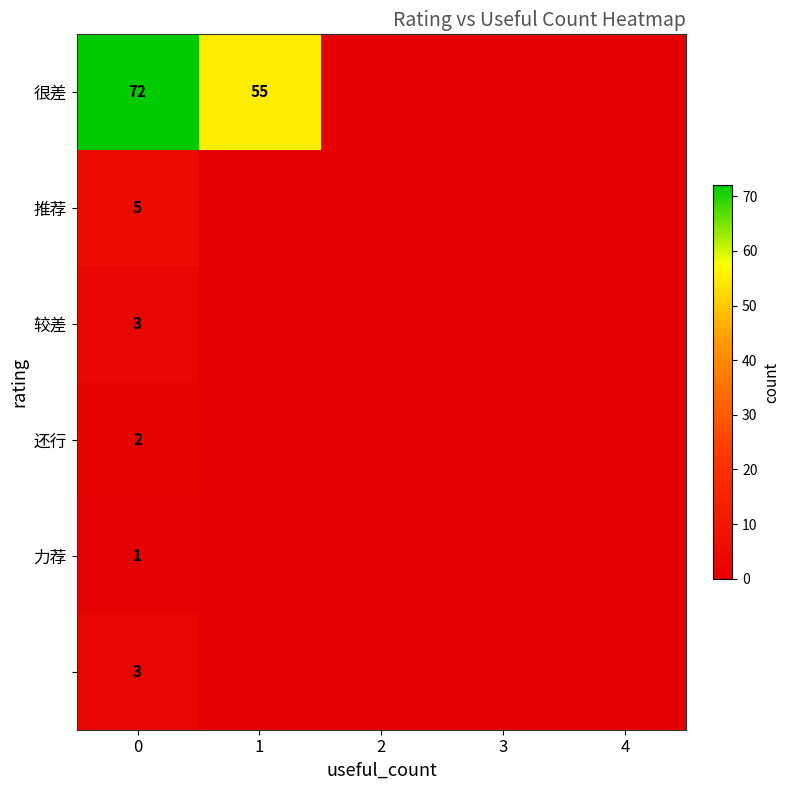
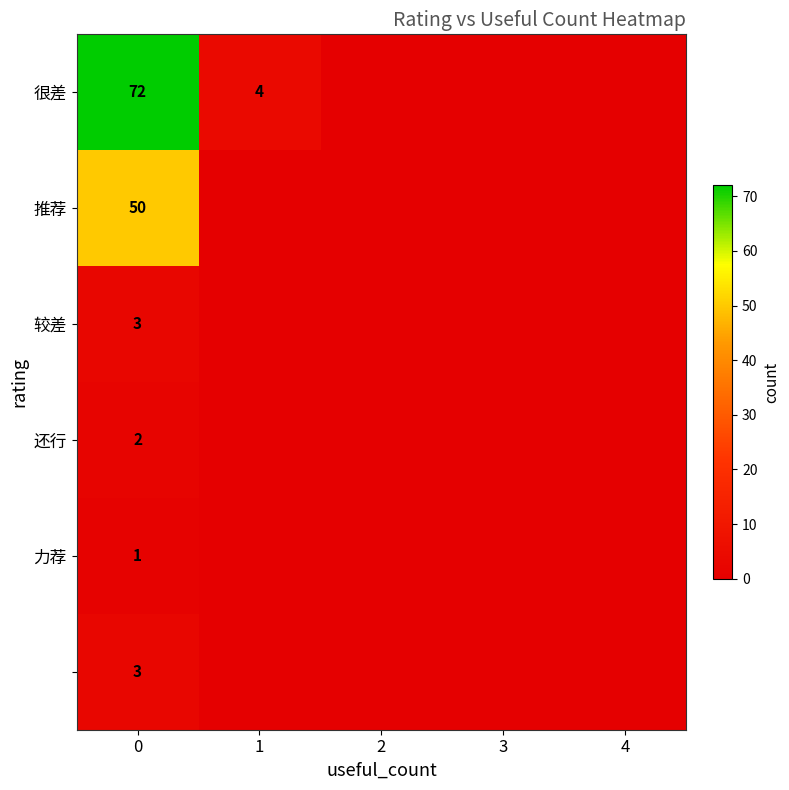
很差, 1: 55 -> 4
推荐, 0: 5 -> 50
